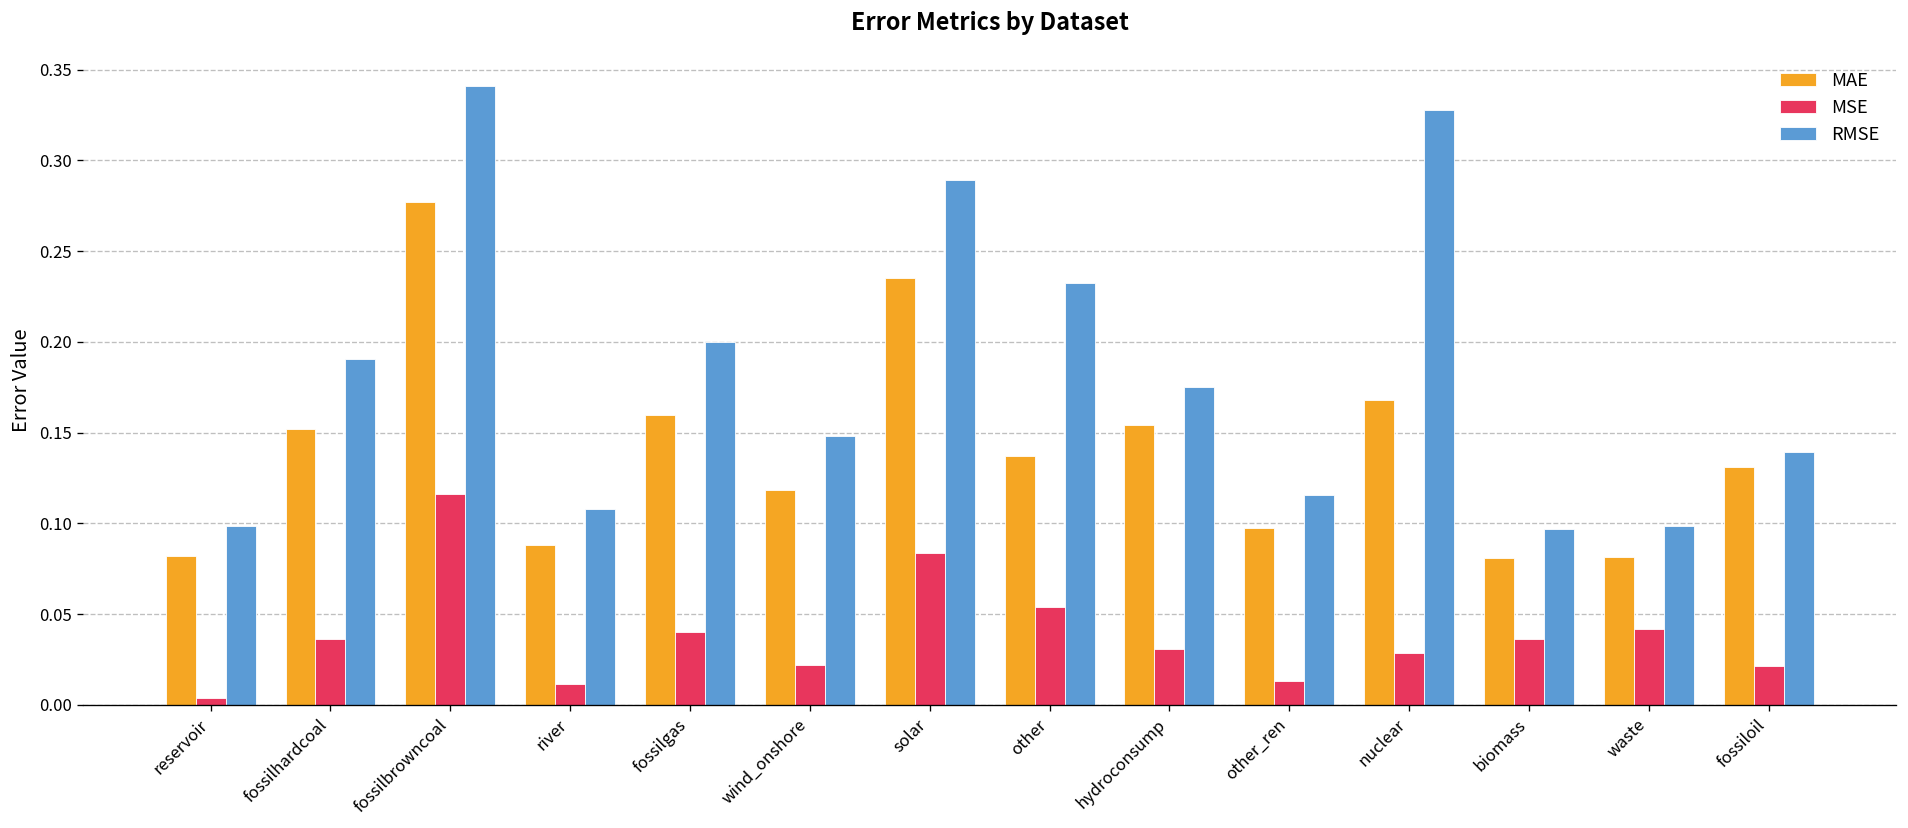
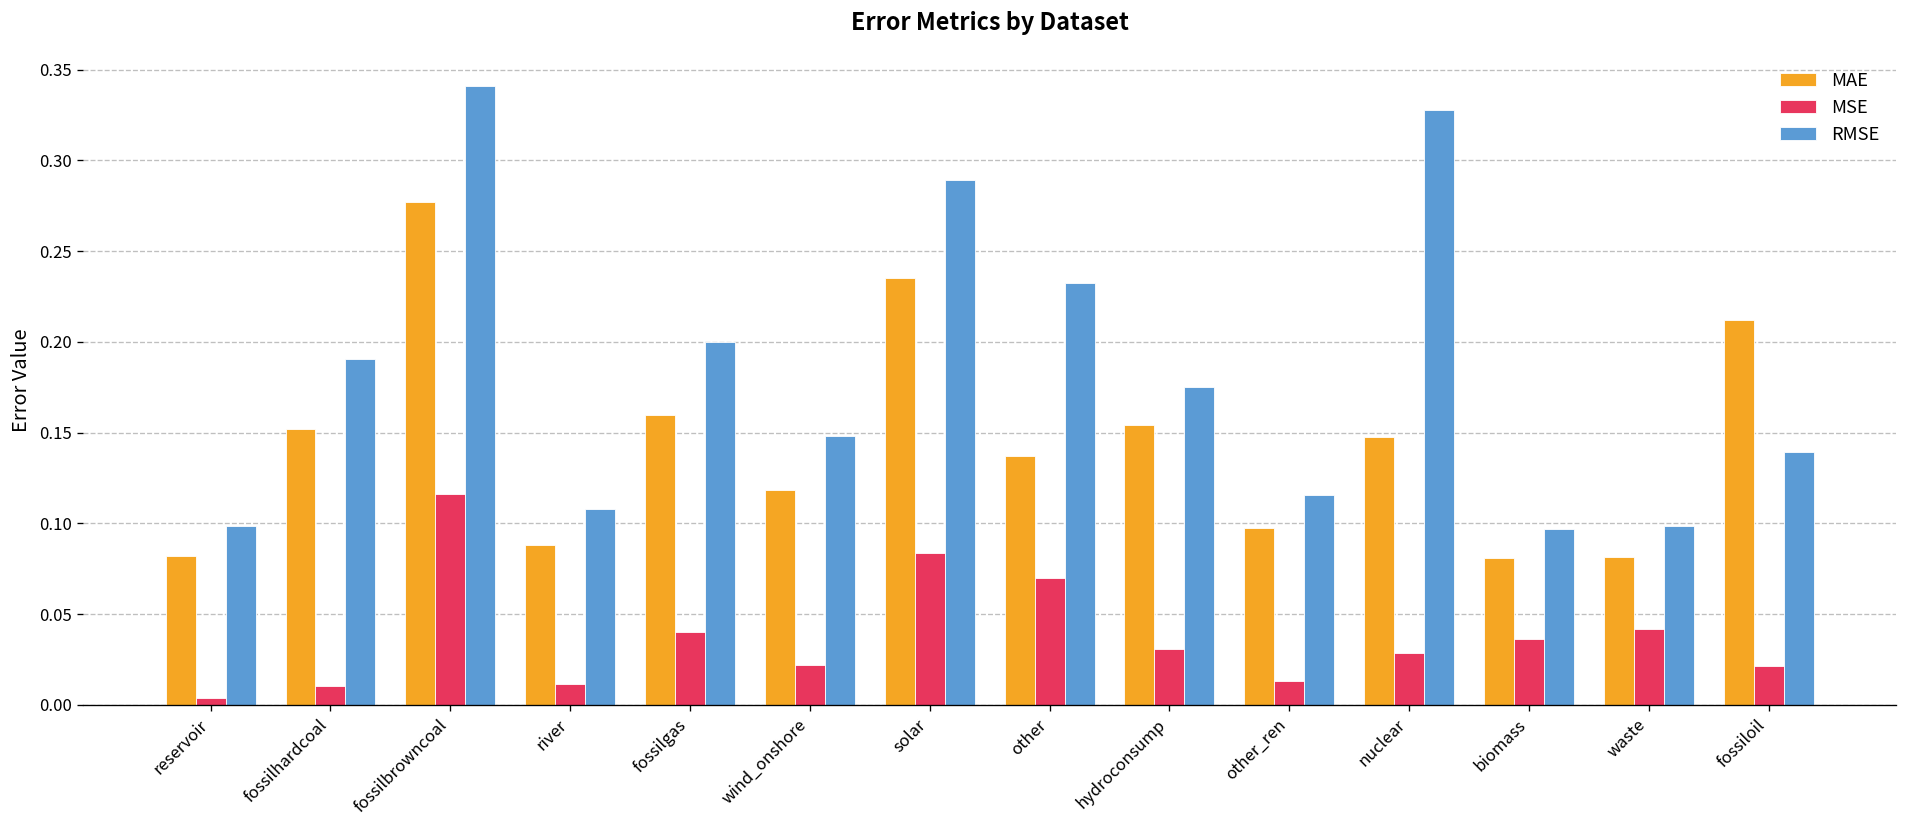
MSE, fossilhardcoal: 0.036 -> 0.010
MSE, other: 0.054 -> 0.070
MAE, nuclear: 0.168 -> 0.148
MAE, fossiloil: 0.131 -> 0.212
